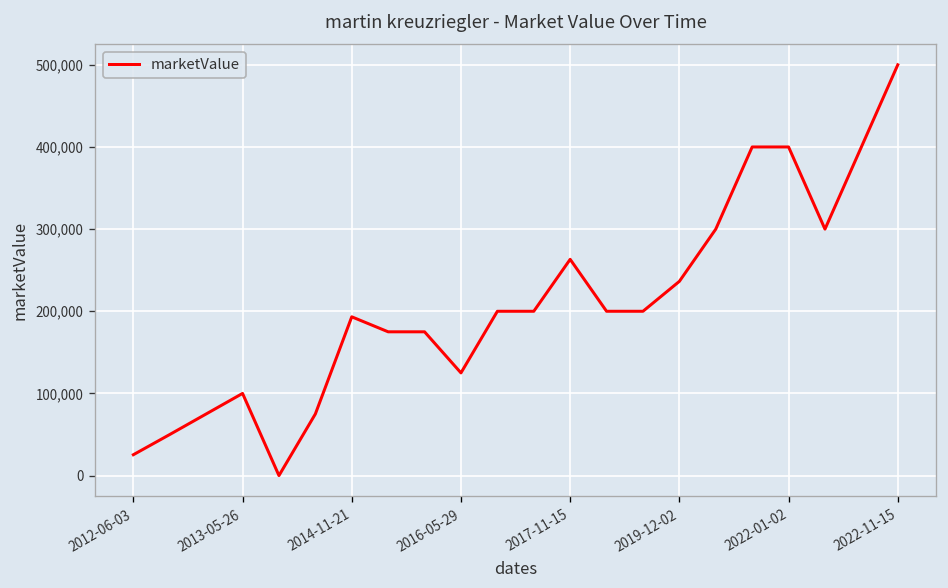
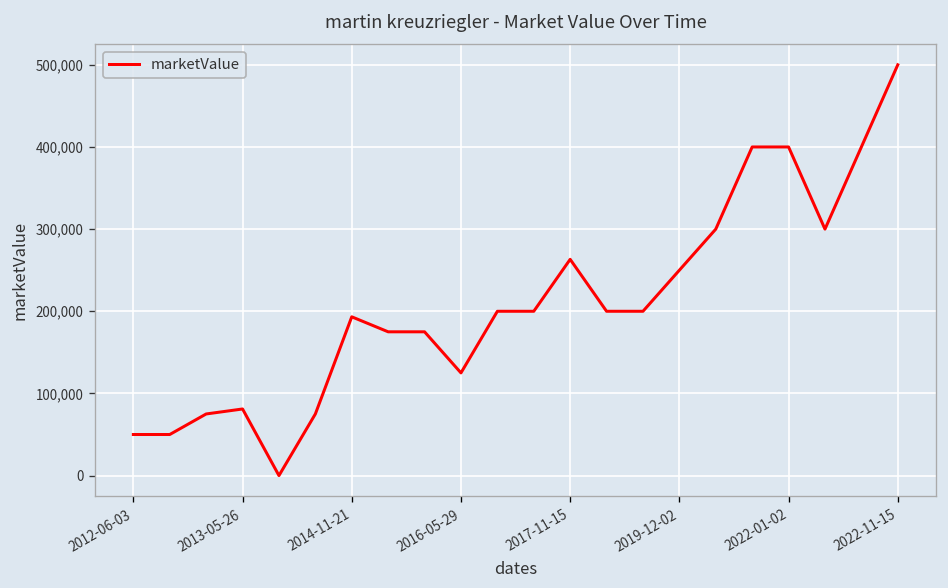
2012-06-03: 30,000 -> 50,000
2013-05-26: 100,000 -> 80,000
2019-12-02: 240,000 -> 250,000
